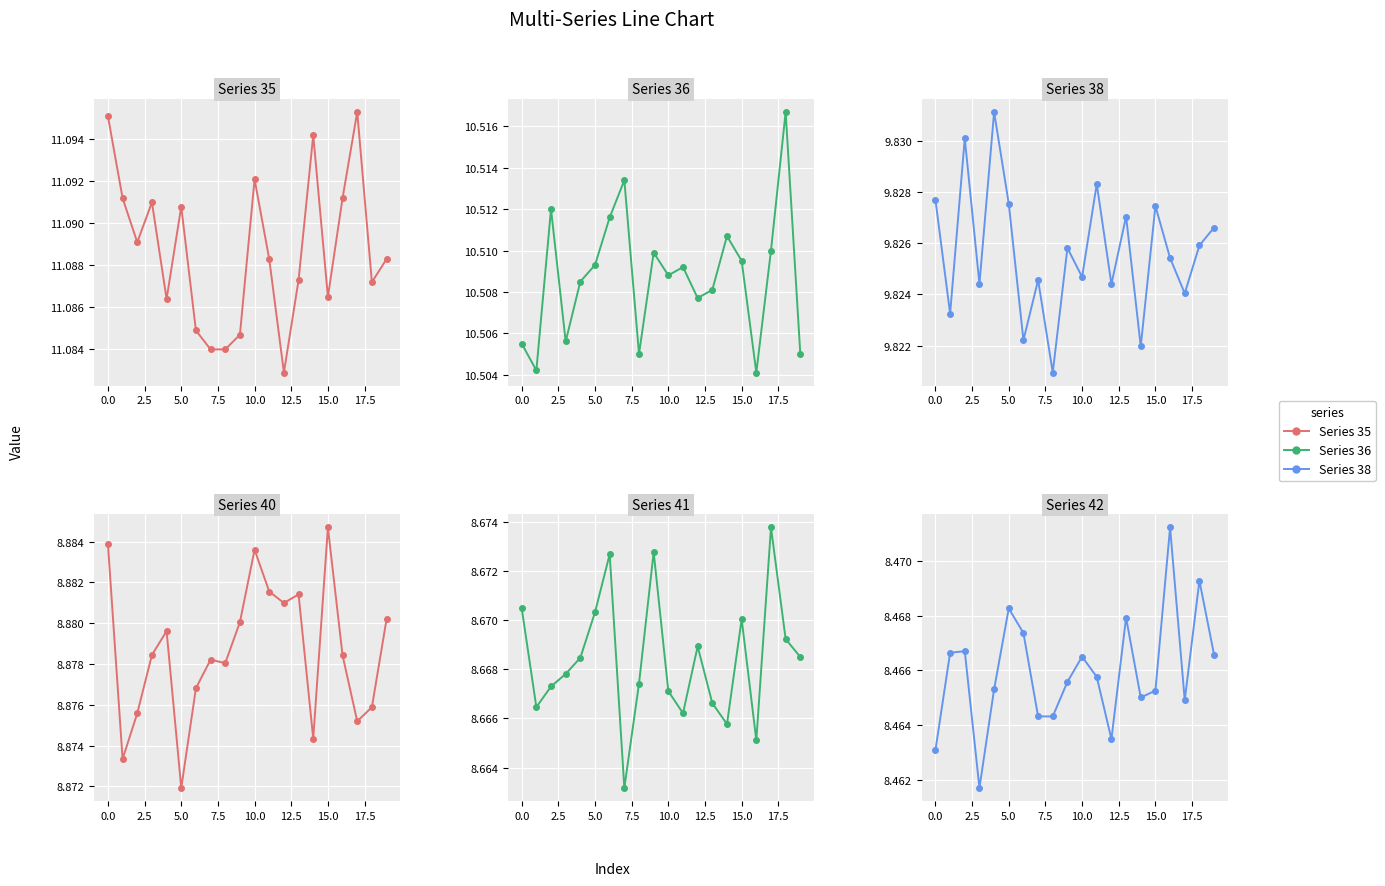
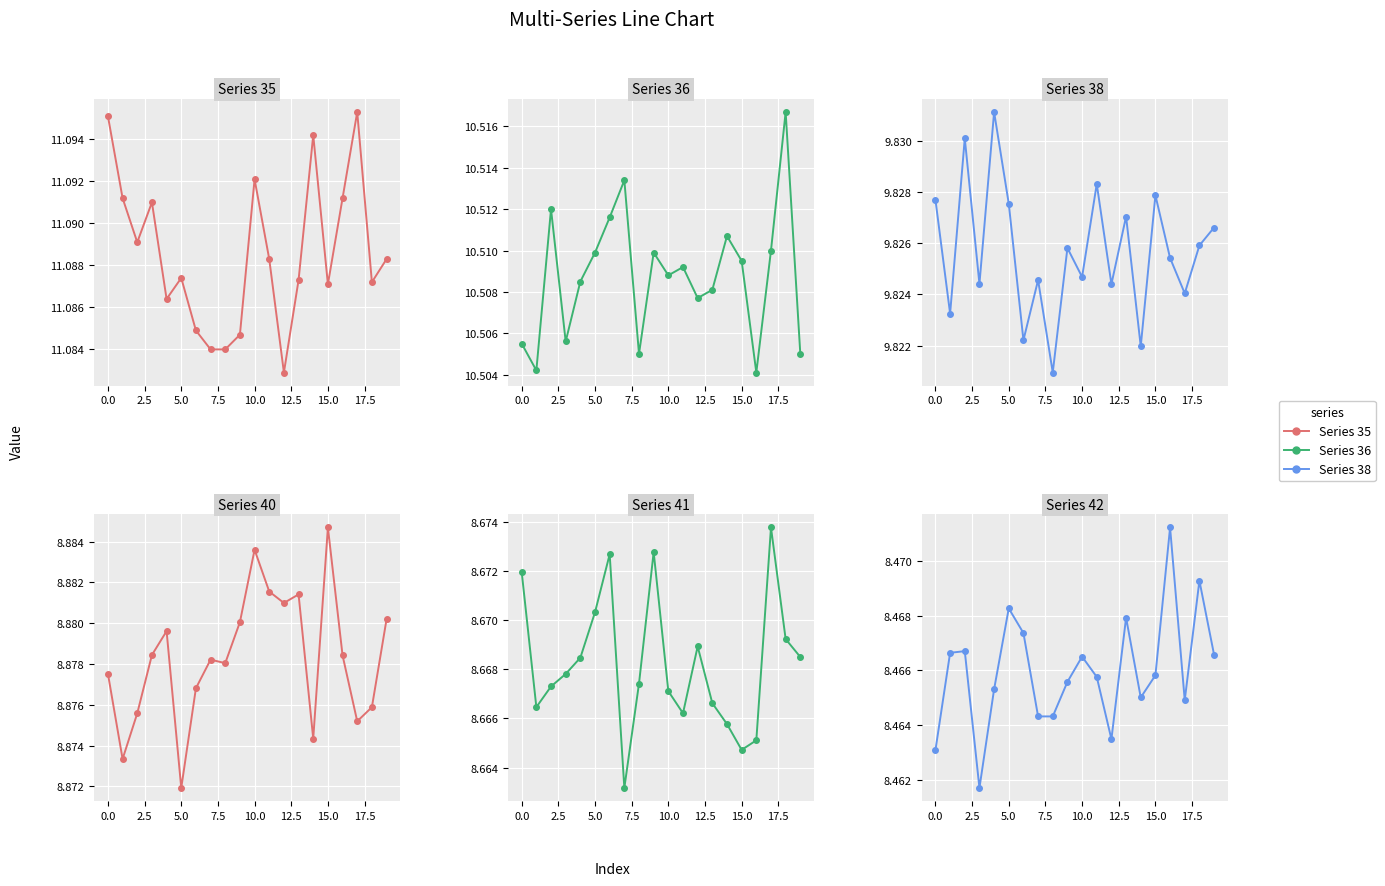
Series 35, 5.0: 11.0908 -> 11.0874
Series 35, 15.0: 11.0865 -> 11.0871
Series 36, 5.0: 10.5093 -> 10.5099
Series 38, 15.0: 9.8275 -> 9.8279
Series 40, 0.0: 8.8839 -> 8.8775
Series 41, 0.0: 8.6705 -> 8.6720
Series 41, 15.0: 8.6700 -> 8.6647
Series 42, 15.0: 8.4653 -> 8.4658
